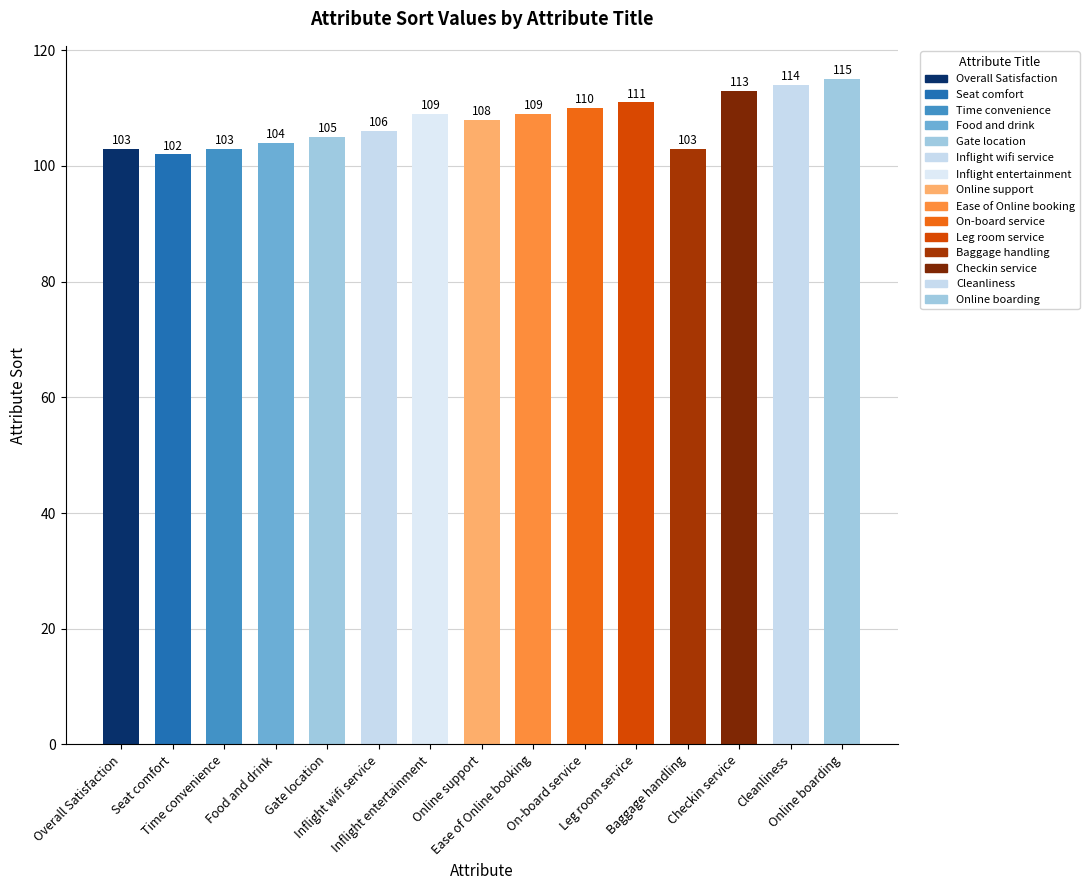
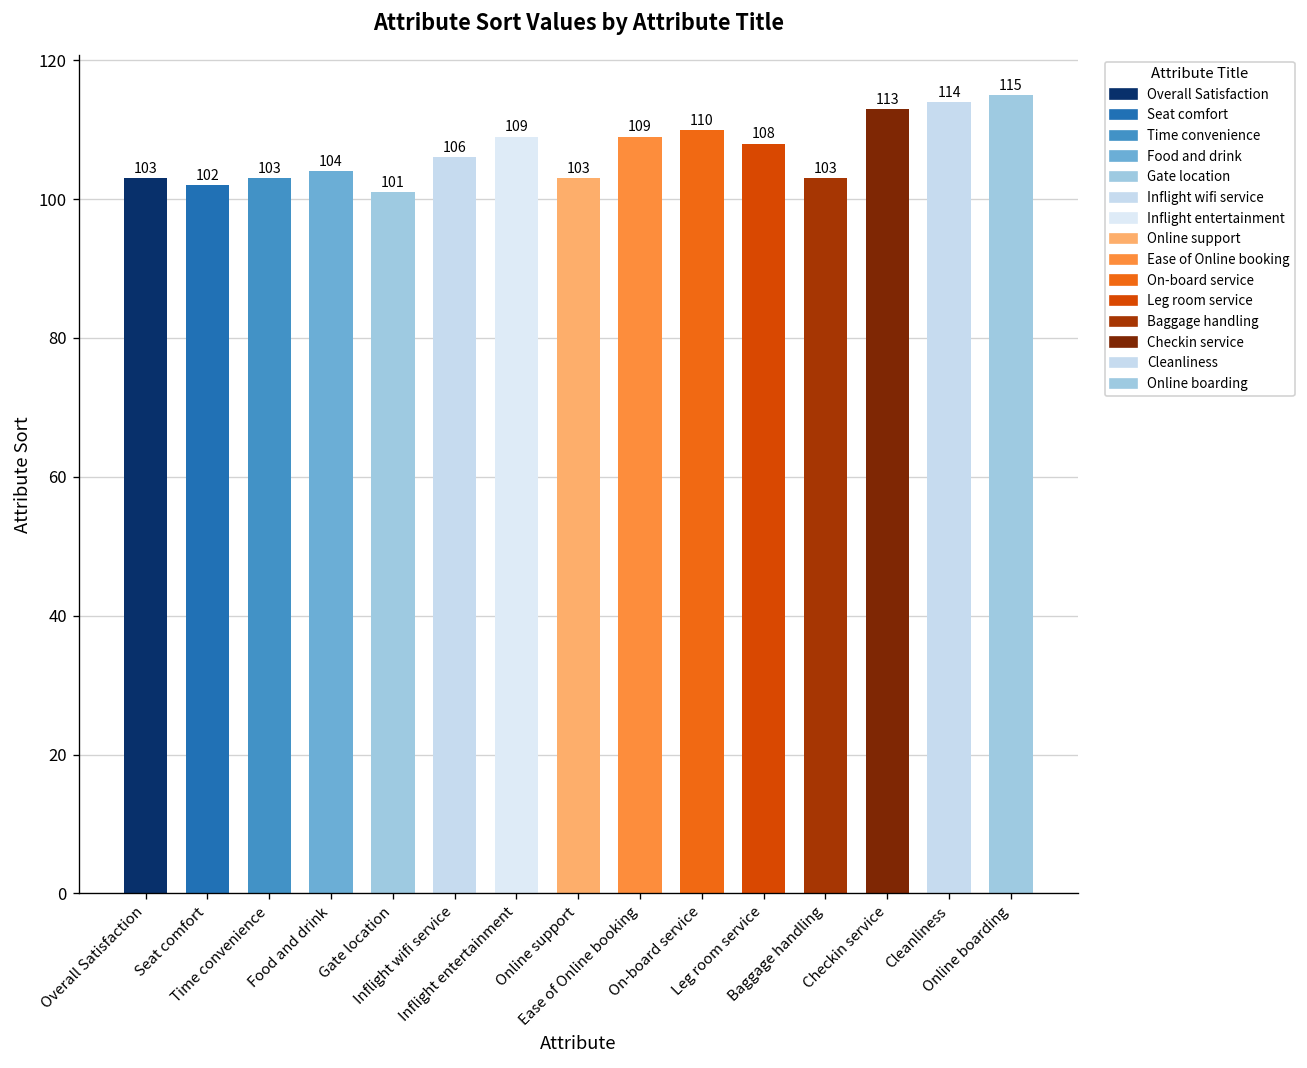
Gate location: 105 -> 101
Online support: 108 -> 103
Leg room service: 111 -> 108
